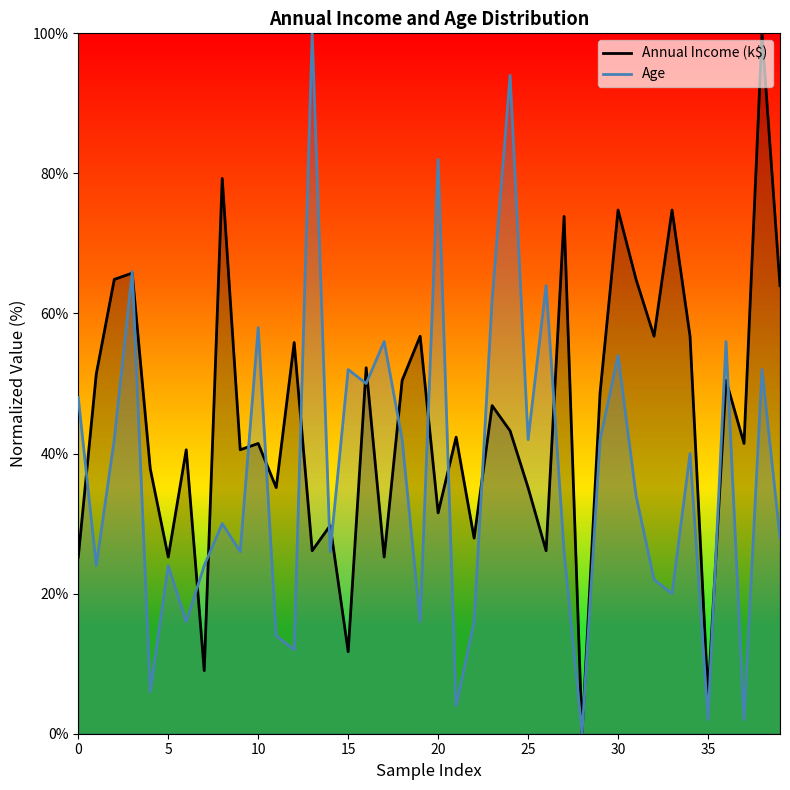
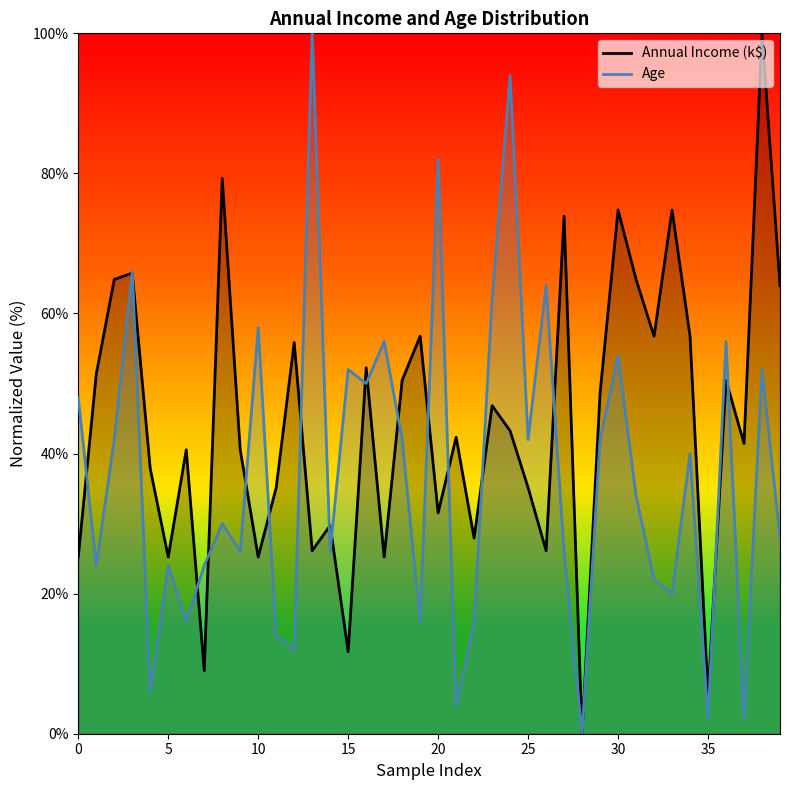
Annual Income (k$), 10: 41% -> 25%
